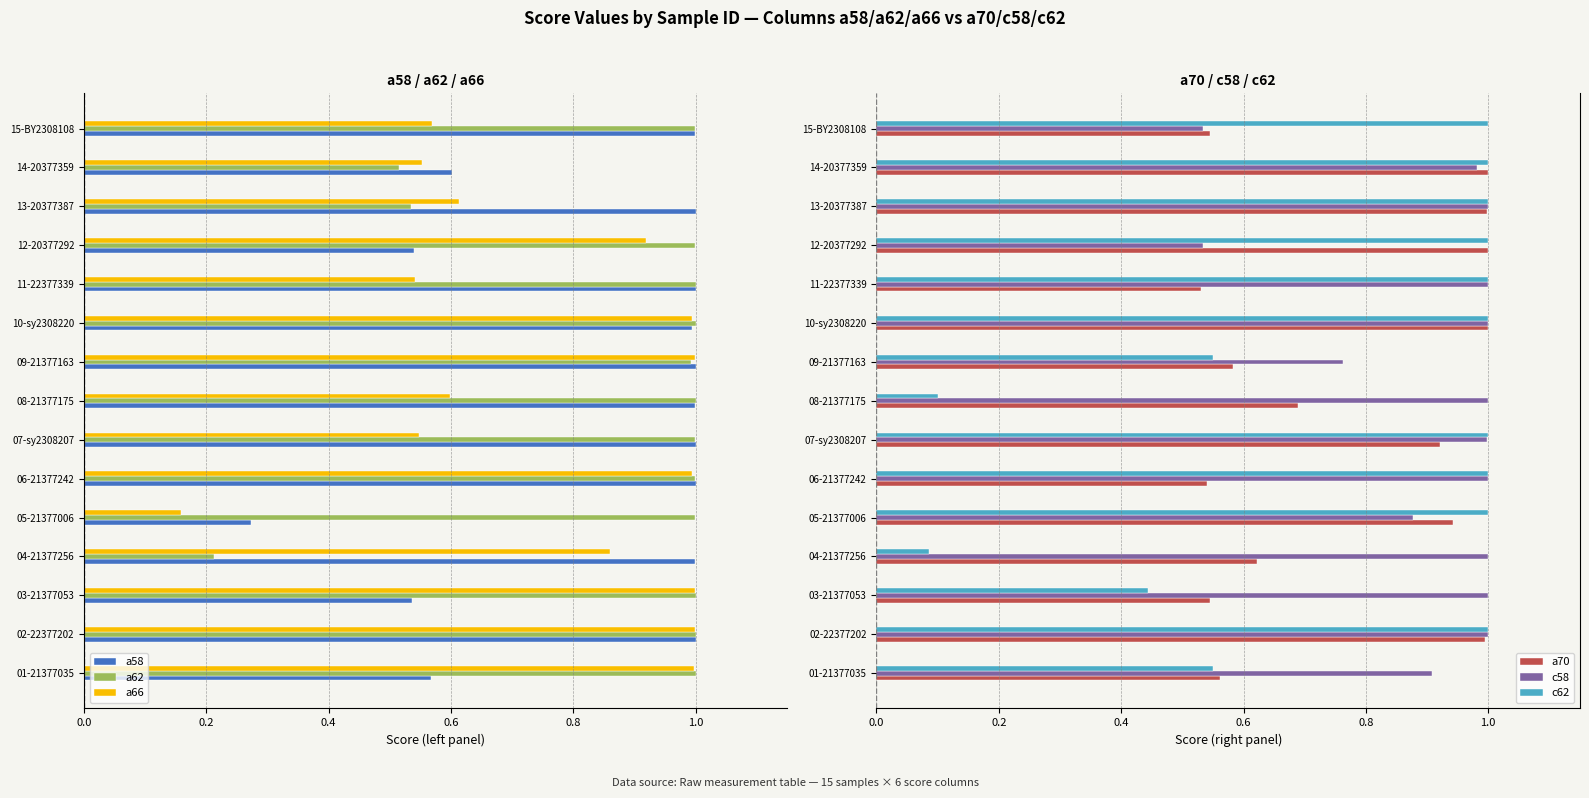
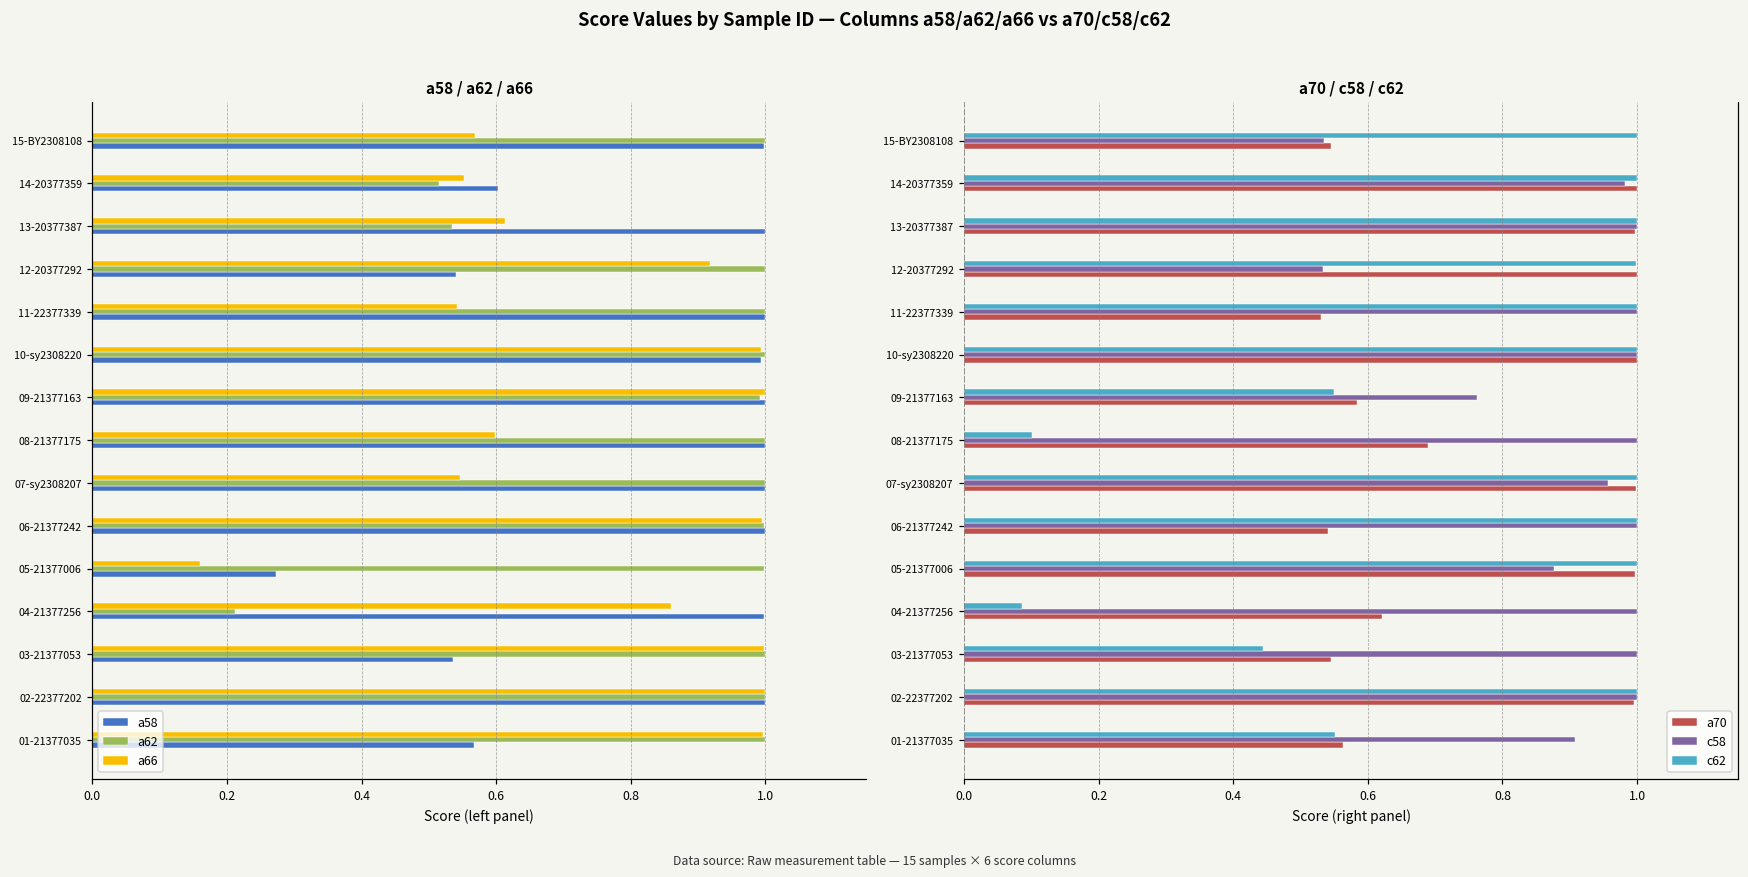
a70 / c58 / c62, c58, 07-sy2308207: 1.00 -> 0.96
a70 / c58 / c62, a70, 07-sy2308207: 0.92 -> 1.00
a70 / c58 / c62, a70, 05-21377006: 0.94 -> 1.00
